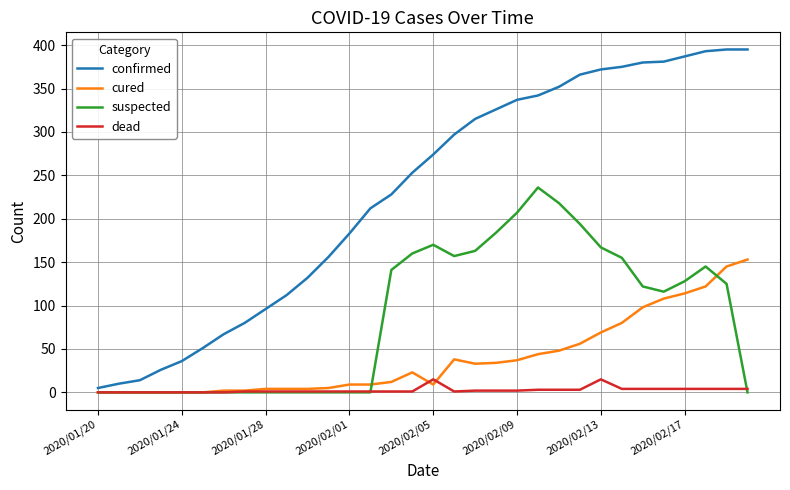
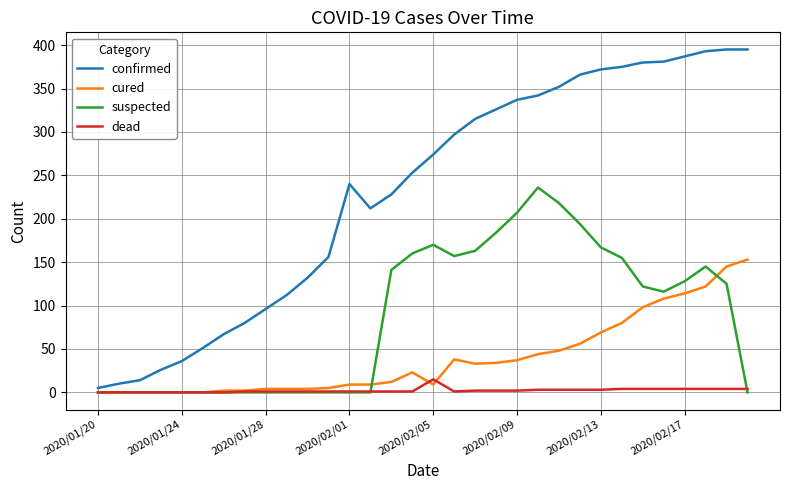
confirmed, 2020/02/01: 180 -> 240
dead, 2020/02/13: 20 -> 0
